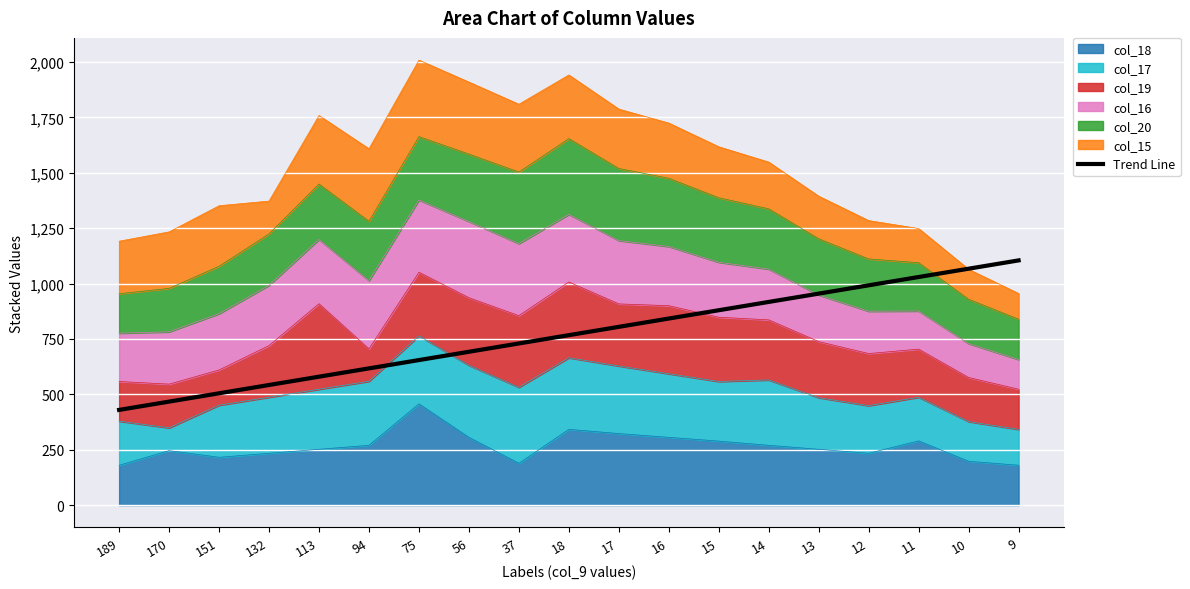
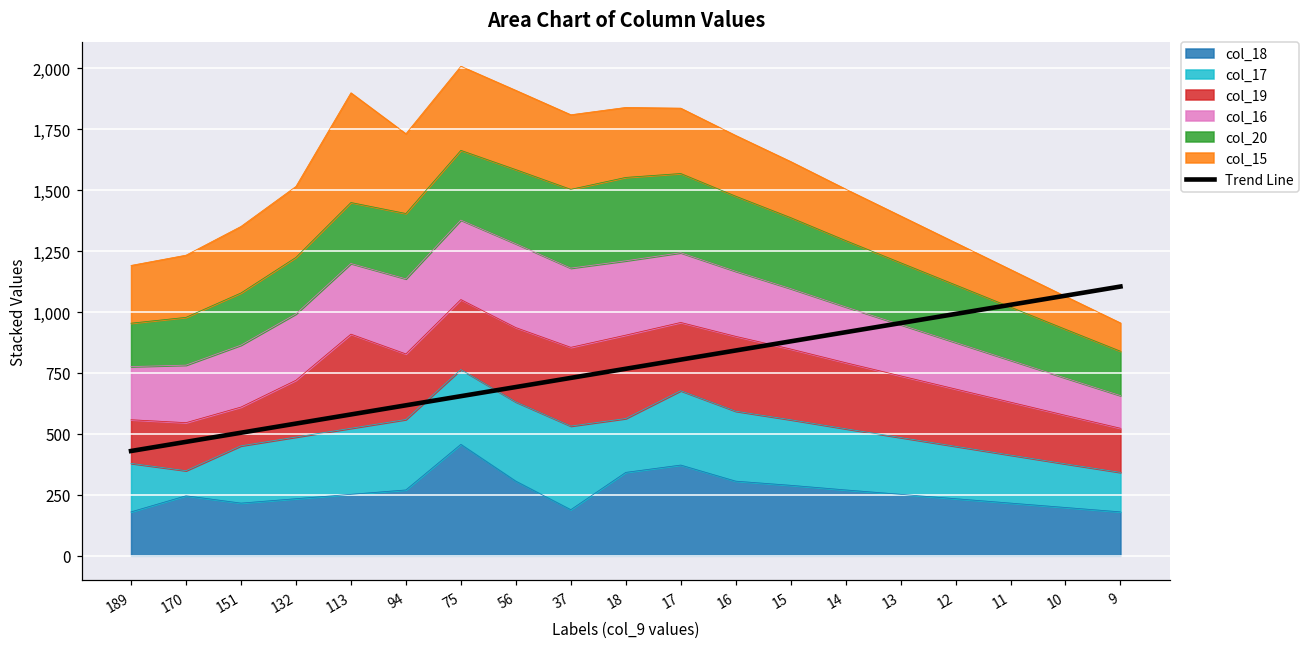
col_15, 132: 150 -> 290
col_15, 113: 310 -> 450
col_19, 94: 150 -> 270
col_17, 18: 320 -> 220
col_18, 17: 320 -> 370
col_17, 14: 300 -> 250
col_18, 11: 290 -> 220
